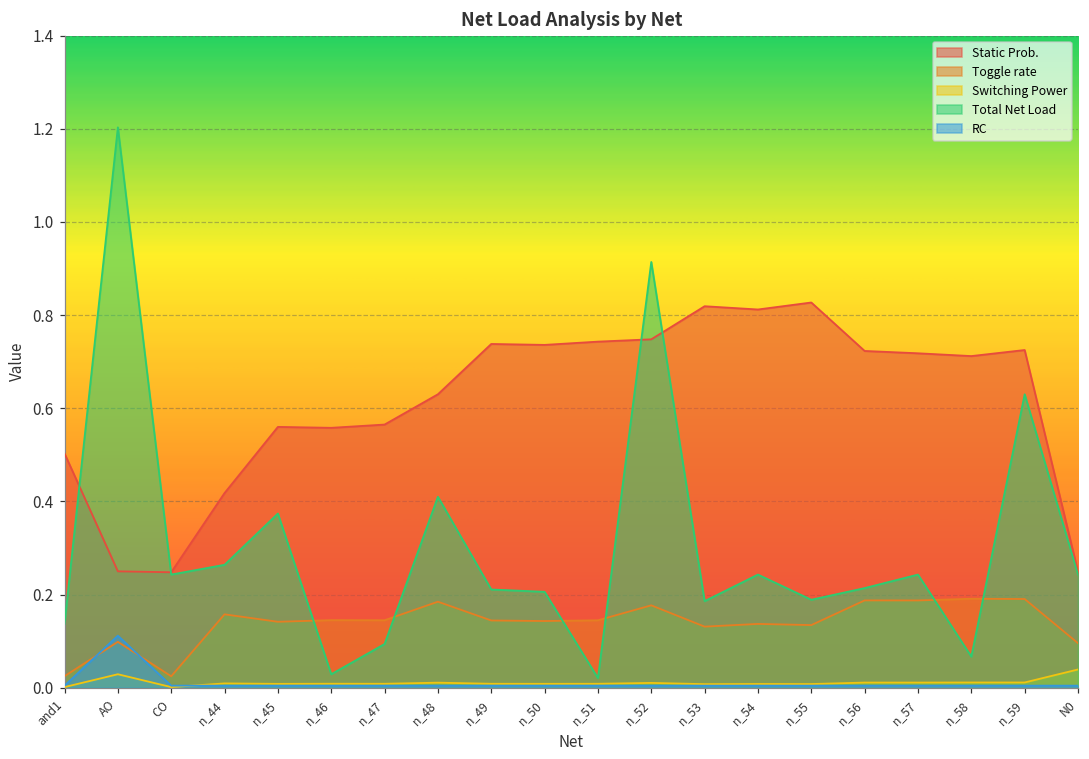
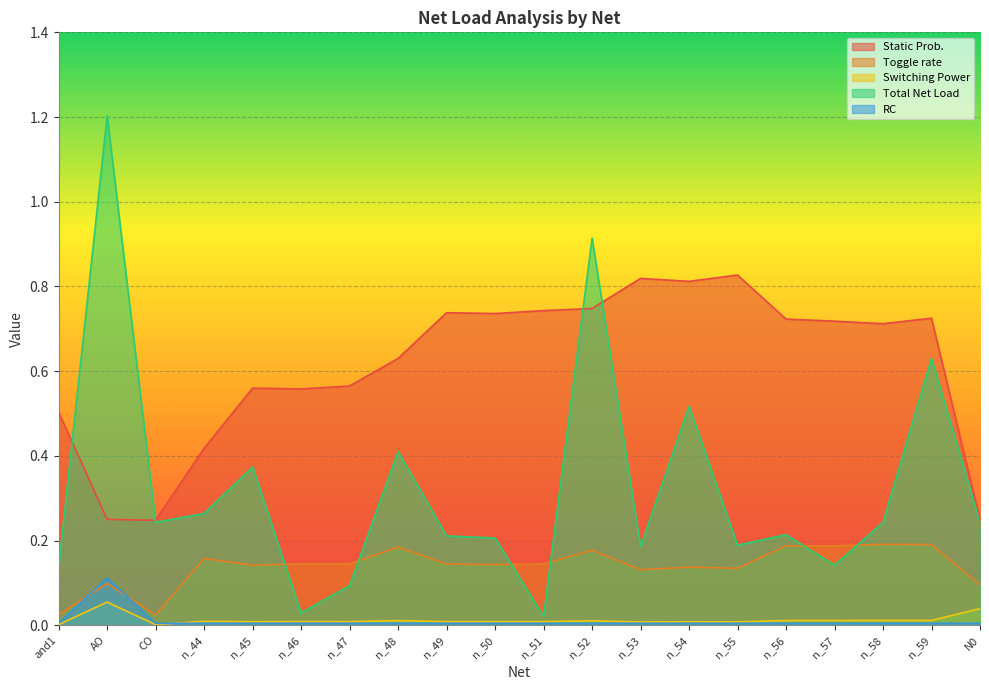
Switching Power, AO: 0.03 -> 0.05
Total Net Load, n_54: 0.24 -> 0.52
Total Net Load, n_57: 0.24 -> 0.14
Total Net Load, n_58: 0.07 -> 0.24
